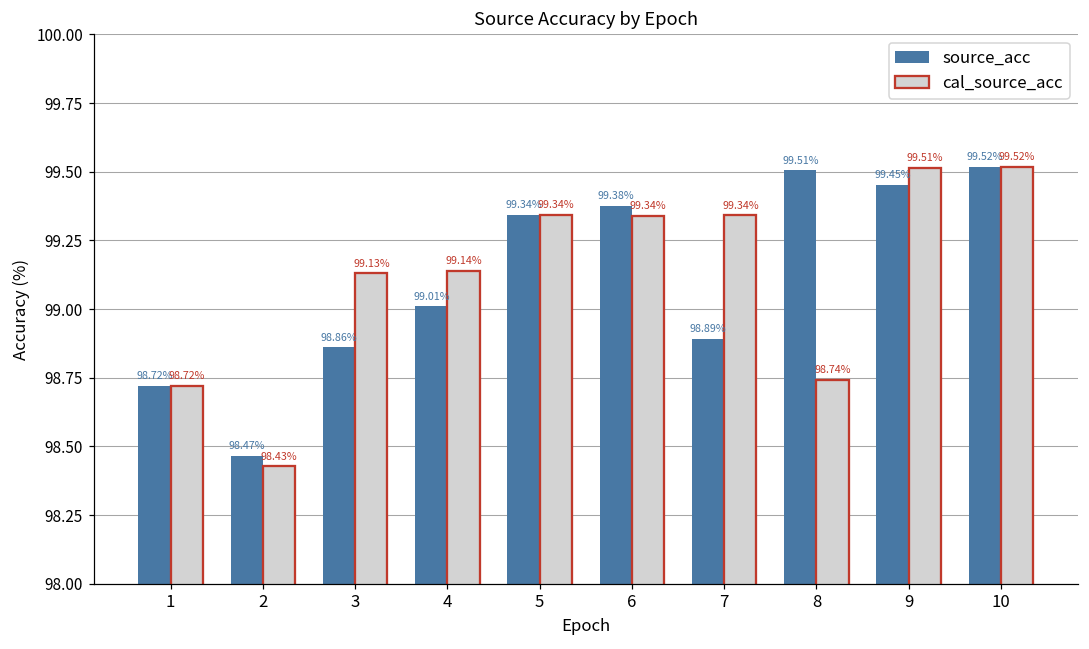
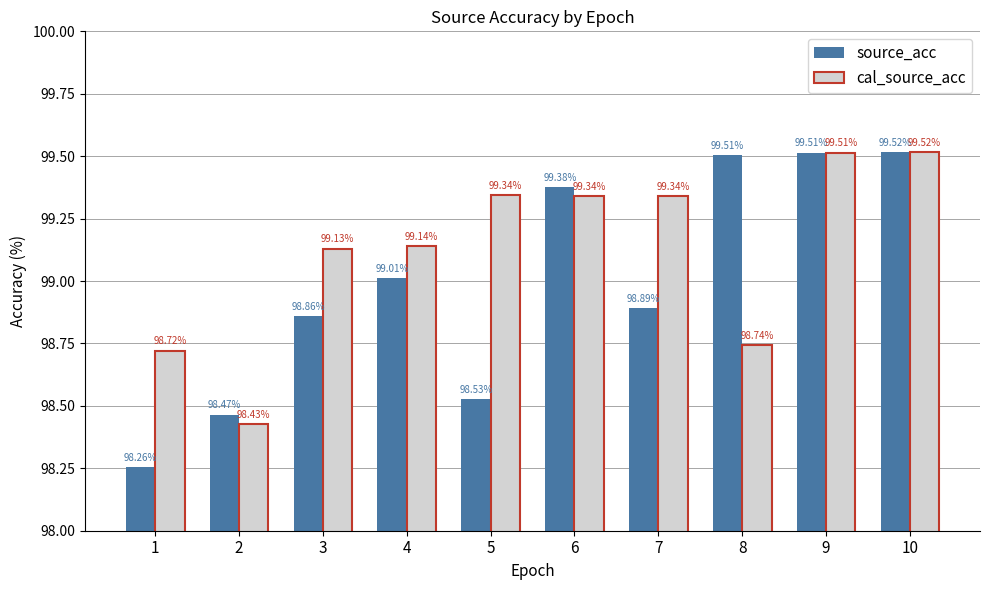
source_acc, 1: 98.72% -> 98.26%
source_acc, 5: 99.34% -> 98.53%
source_acc, 9: 99.45% -> 99.51%
